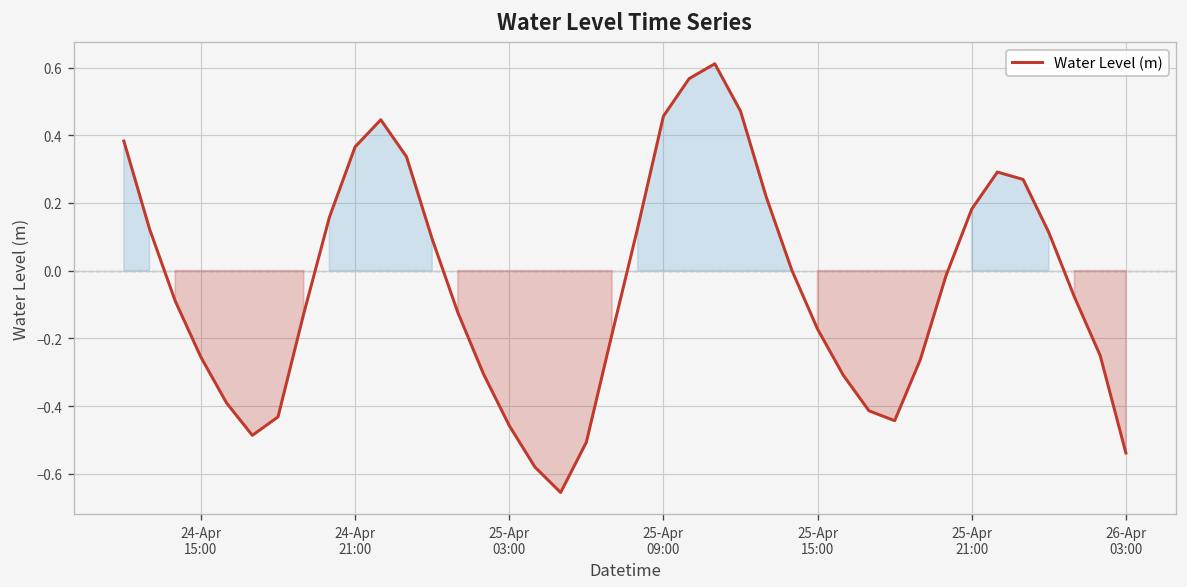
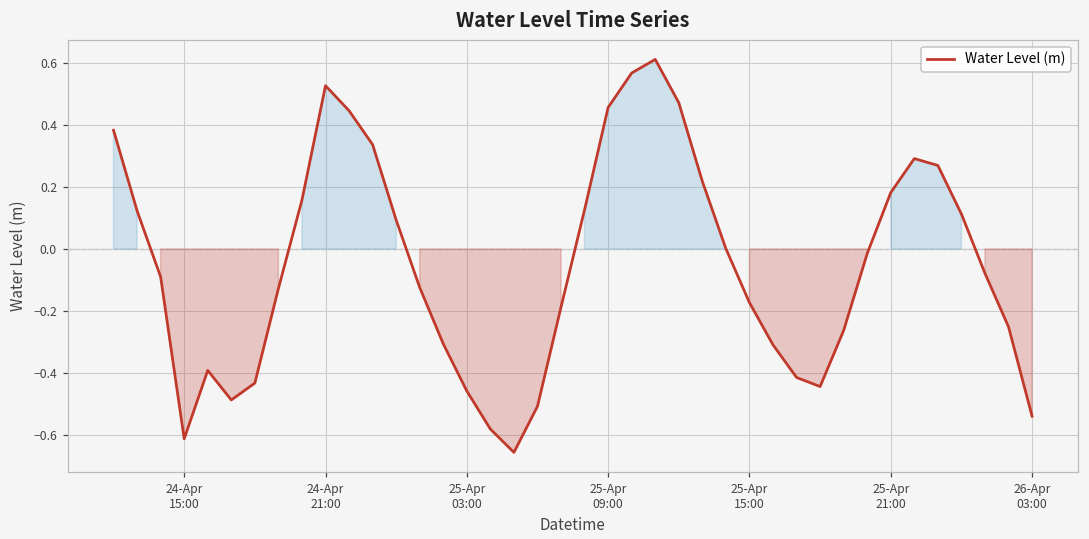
24-Apr 15:00: -0.26 -> -0.61
24-Apr 21:00: 0.37 -> 0.53
